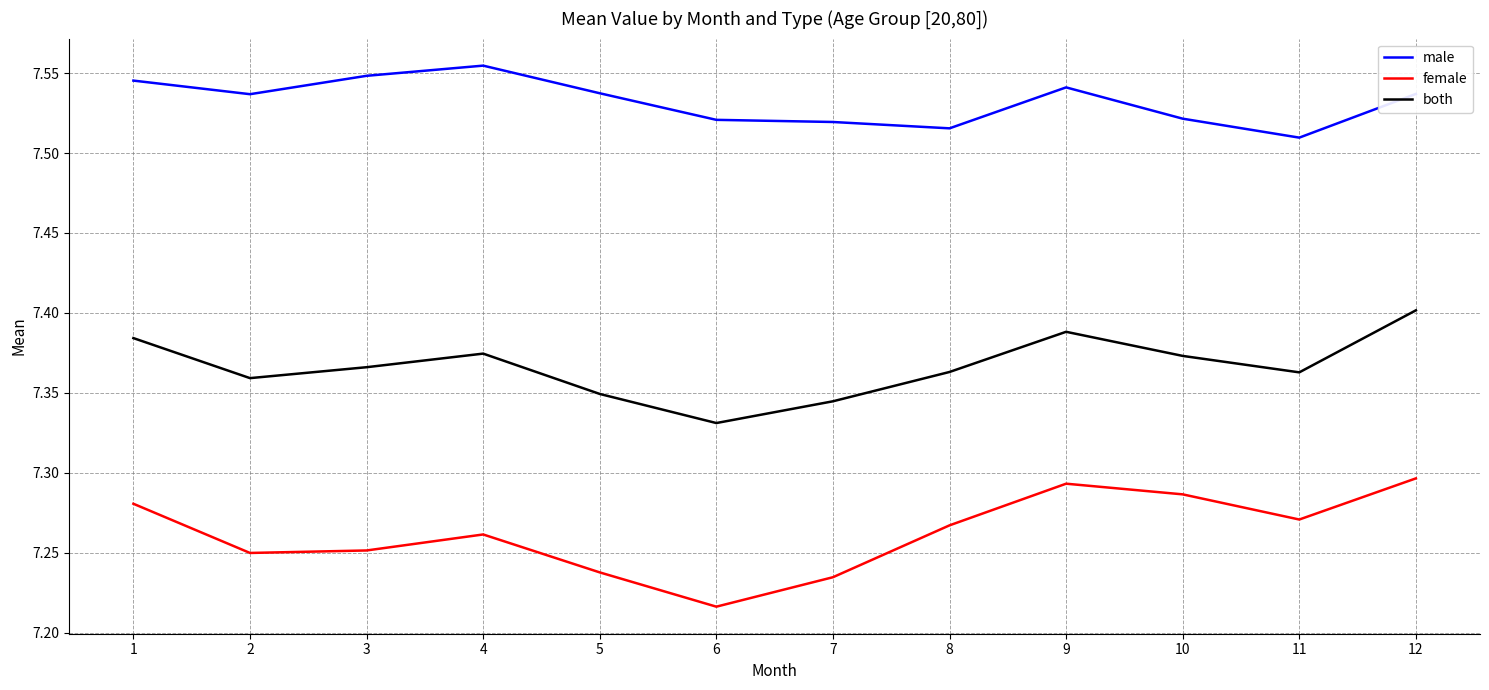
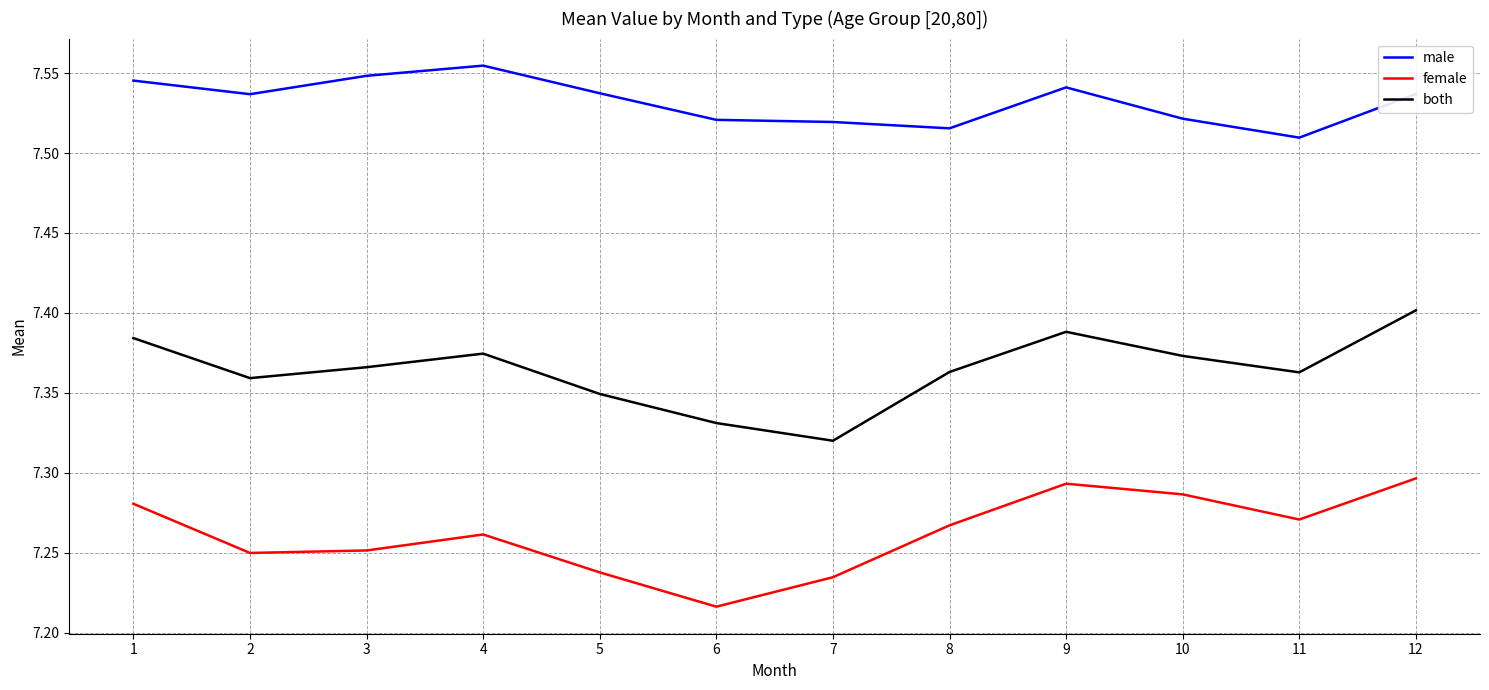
both, 7: 7.345 -> 7.320
